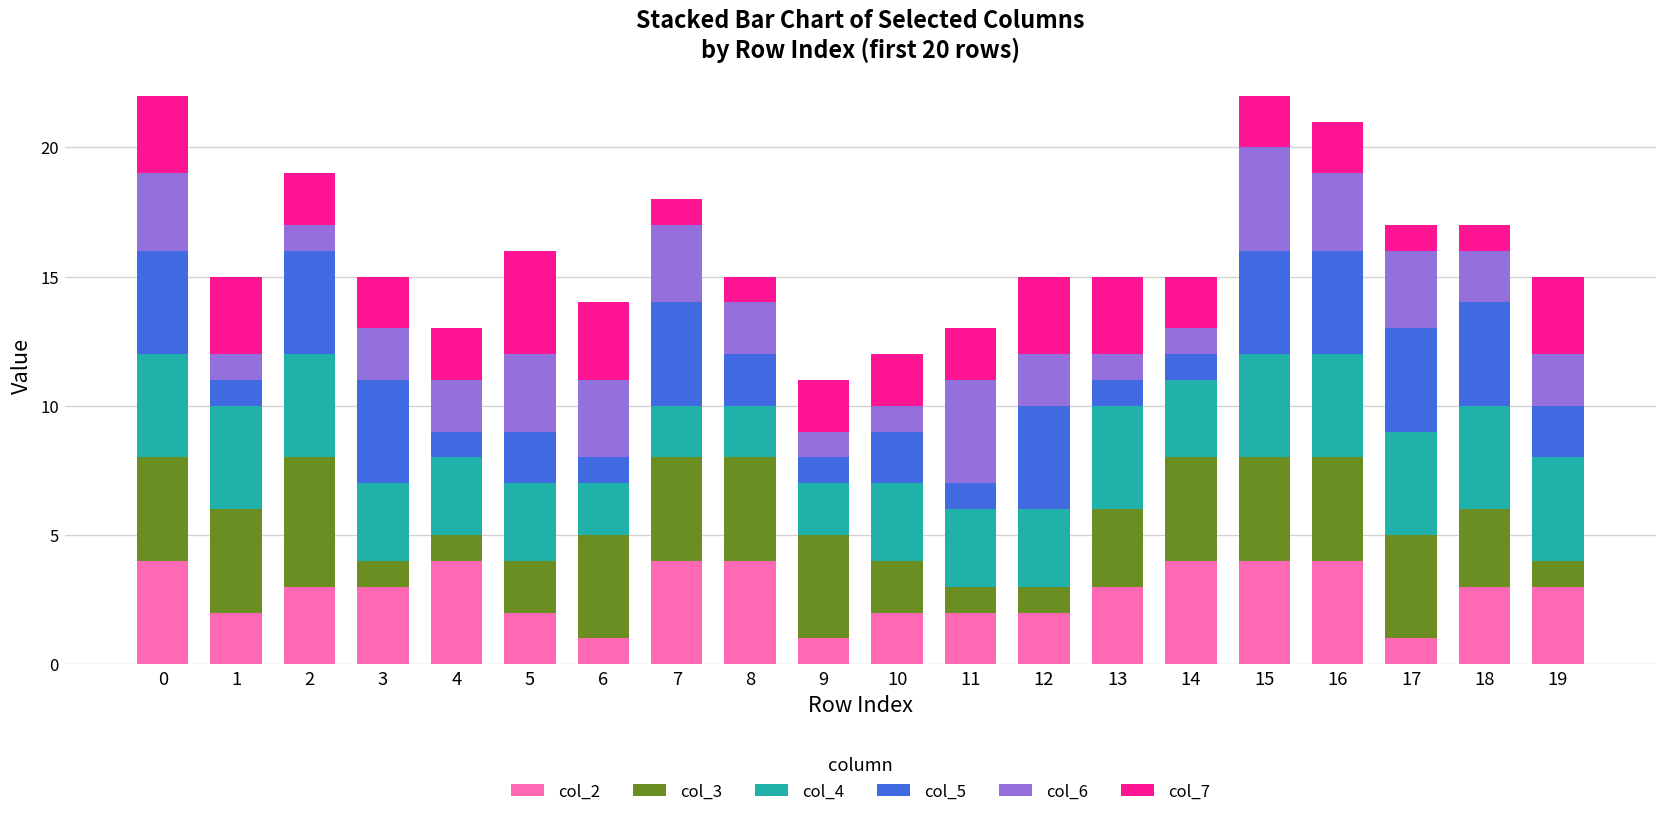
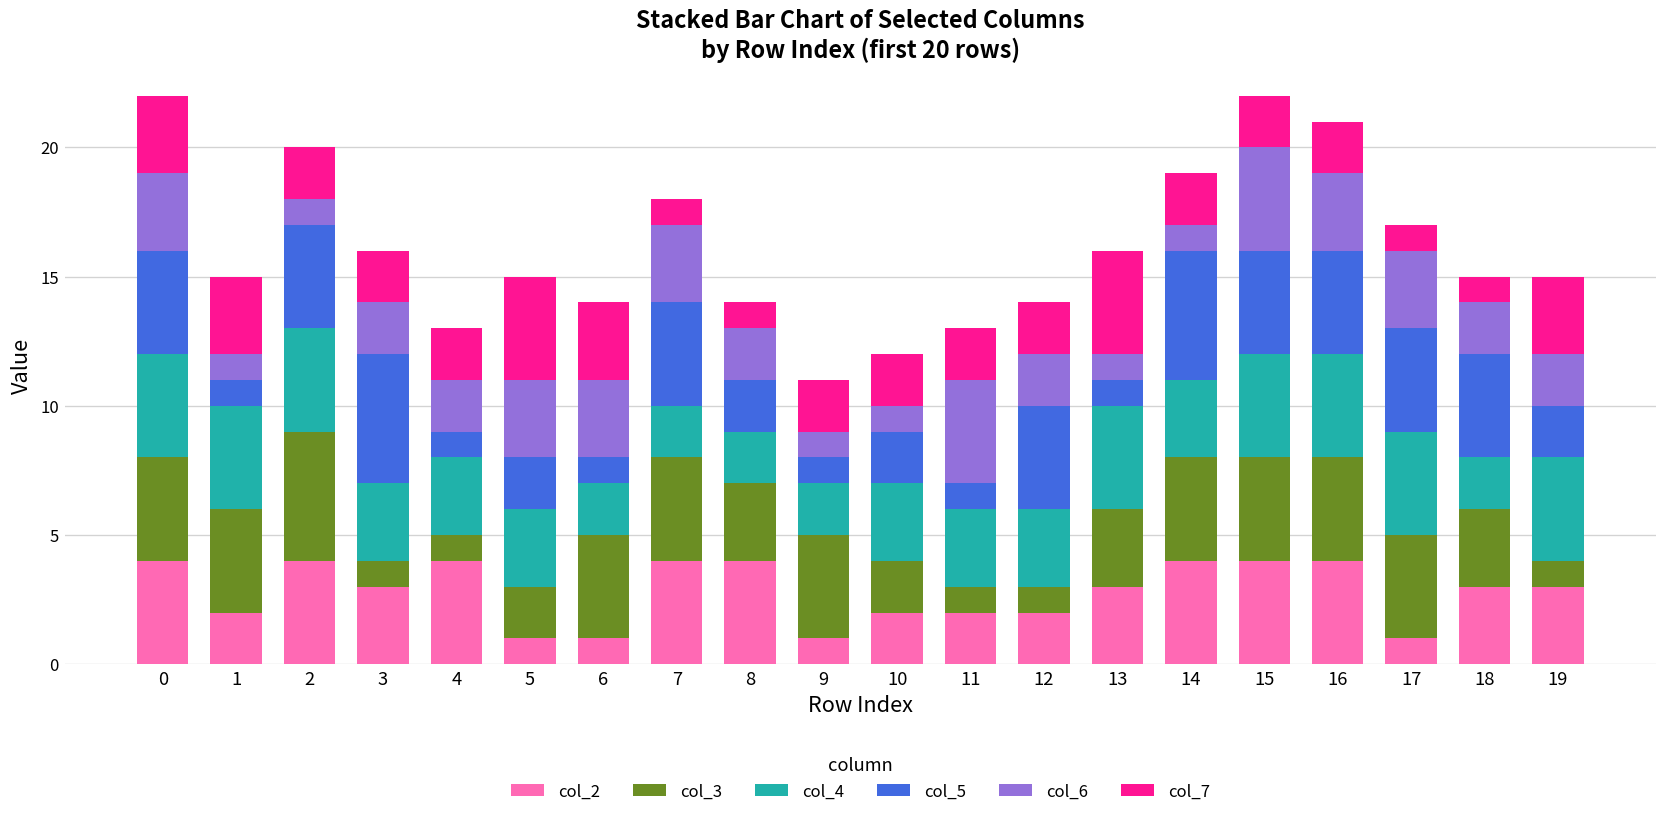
col_2, 2: 3 -> 4
col_5, 3: 4 -> 5
col_2, 5: 2 -> 1
col_3, 8: 4 -> 3
col_7, 12: 3 -> 2
col_7, 13: 3 -> 4
col_5, 14: 1 -> 5
col_4, 18: 4 -> 2
